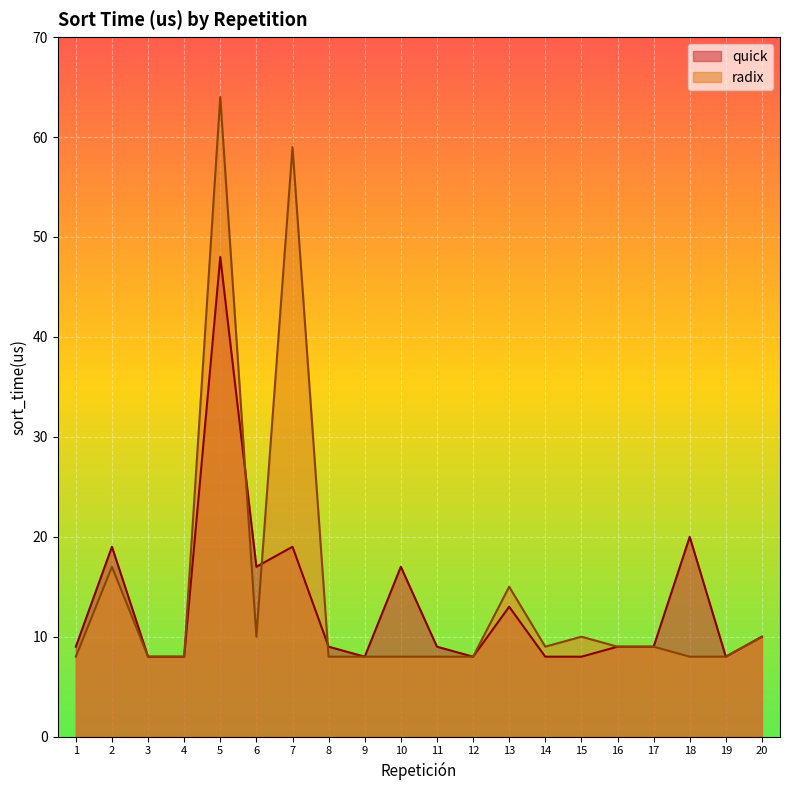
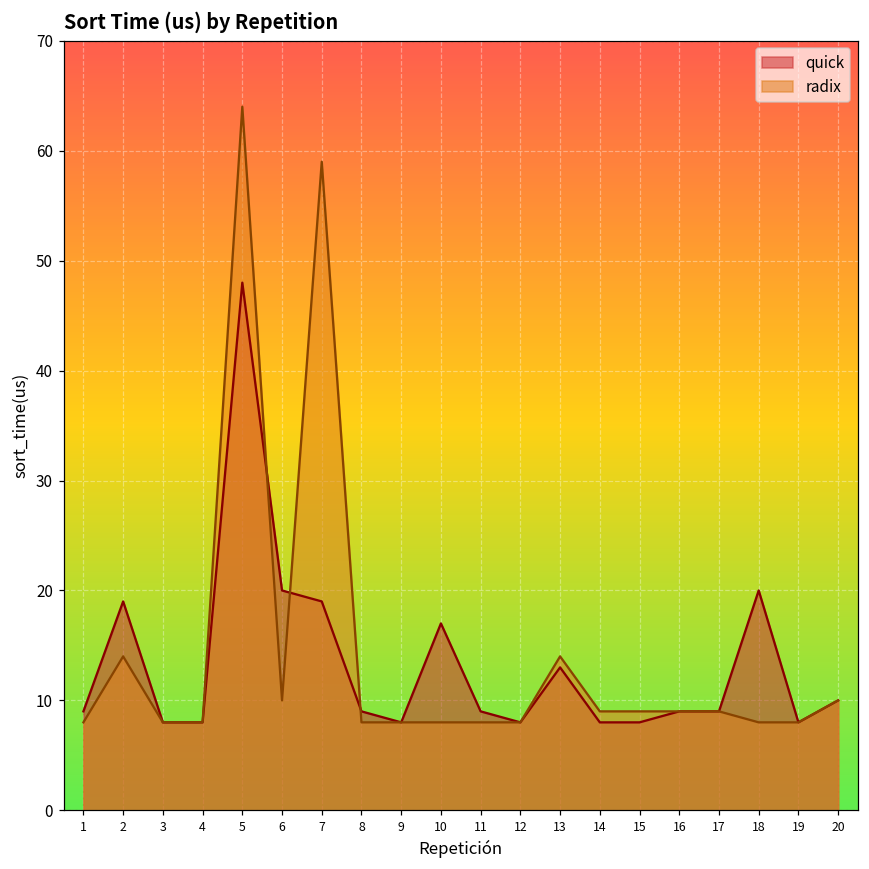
radix, 2: 17 -> 14
quick, 6: 17 -> 20
radix, 13: 15 -> 14
radix, 15: 10 -> 9
